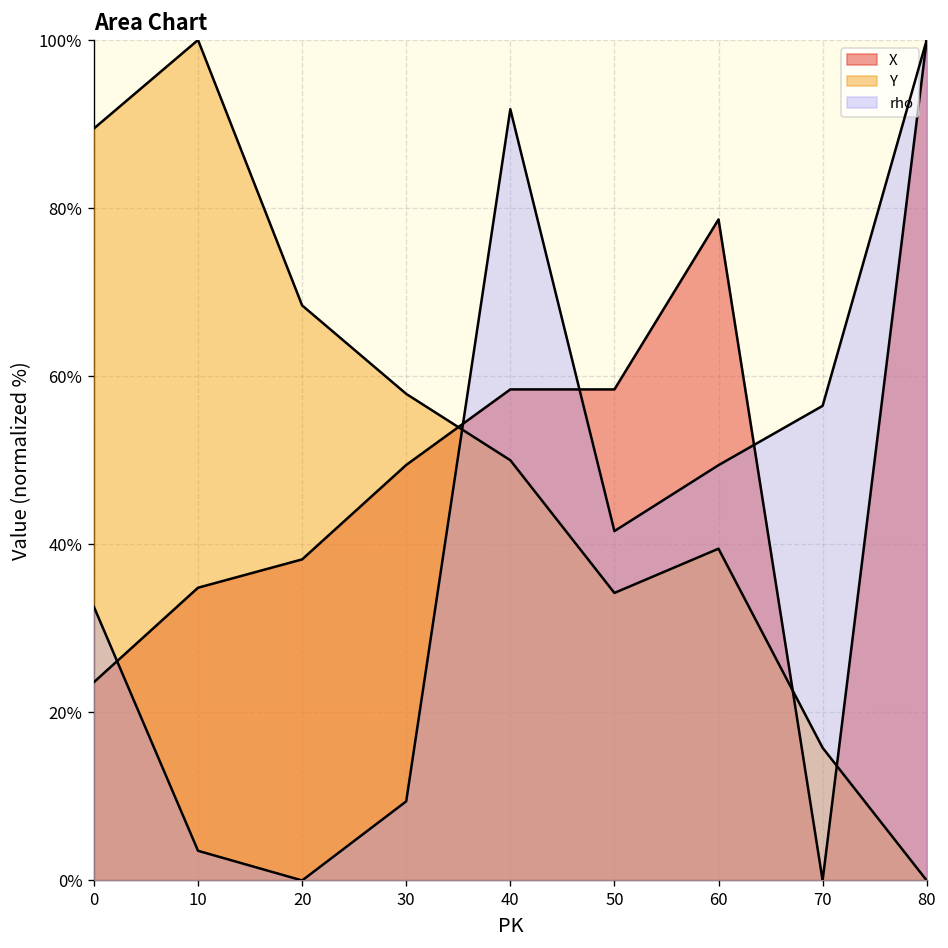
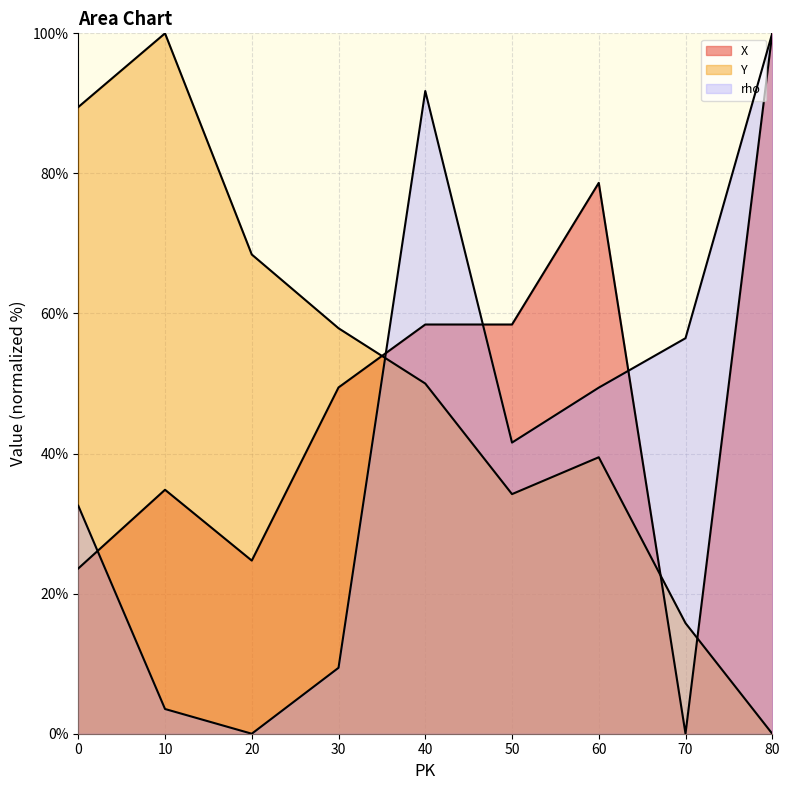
X, 20: 38% -> 25%
